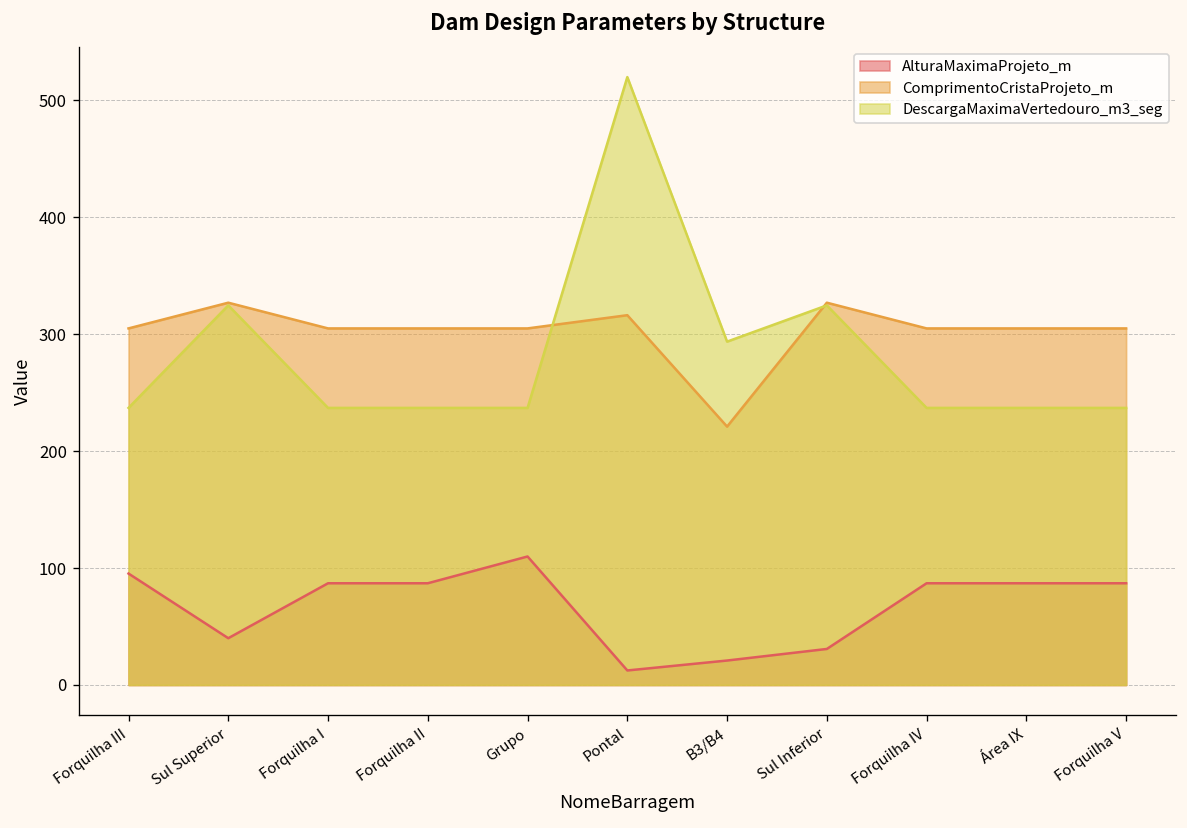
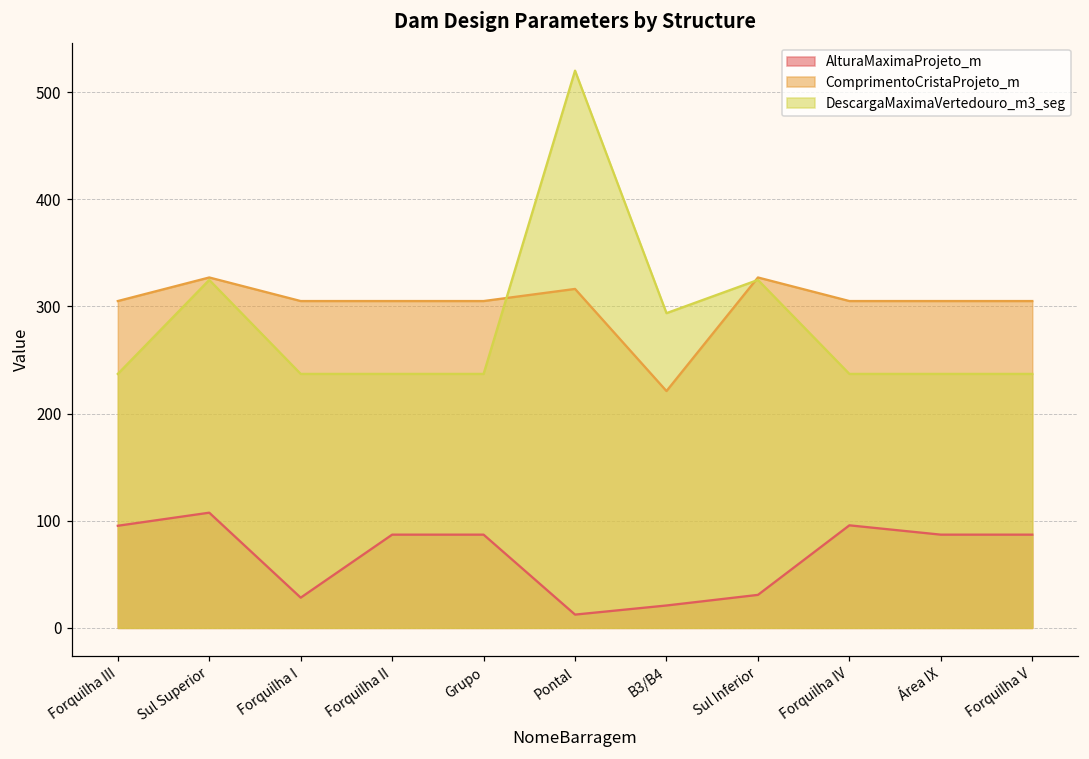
AlturaMaximaProjeto_m, Sul Superior: 40 -> 110
AlturaMaximaProjeto_m, Forquilha I: 90 -> 30
AlturaMaximaProjeto_m, Grupo: 110 -> 90
AlturaMaximaProjeto_m, Forquilha IV: 90 -> 100
